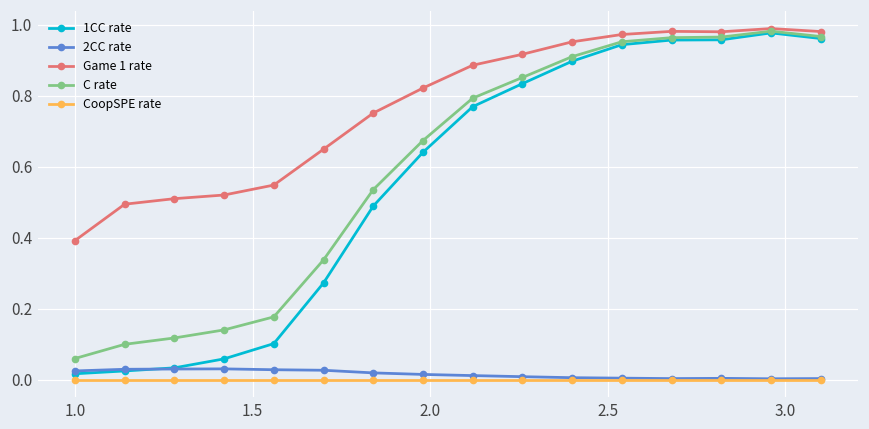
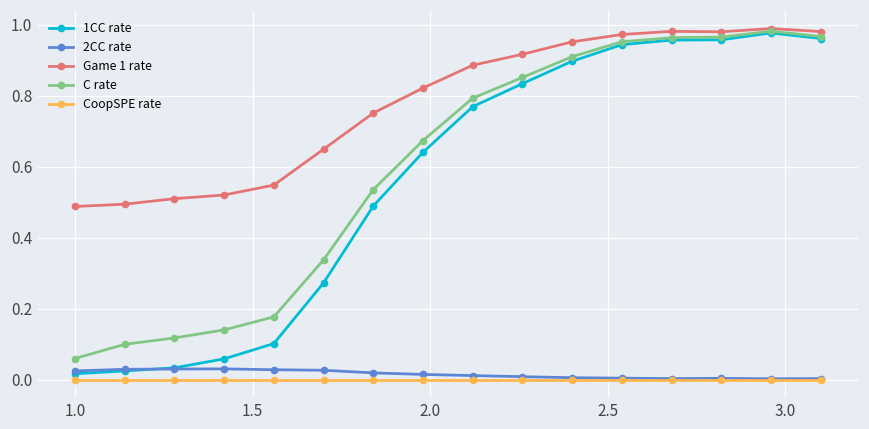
Game 1 rate, 1.0: 0.39 -> 0.49
